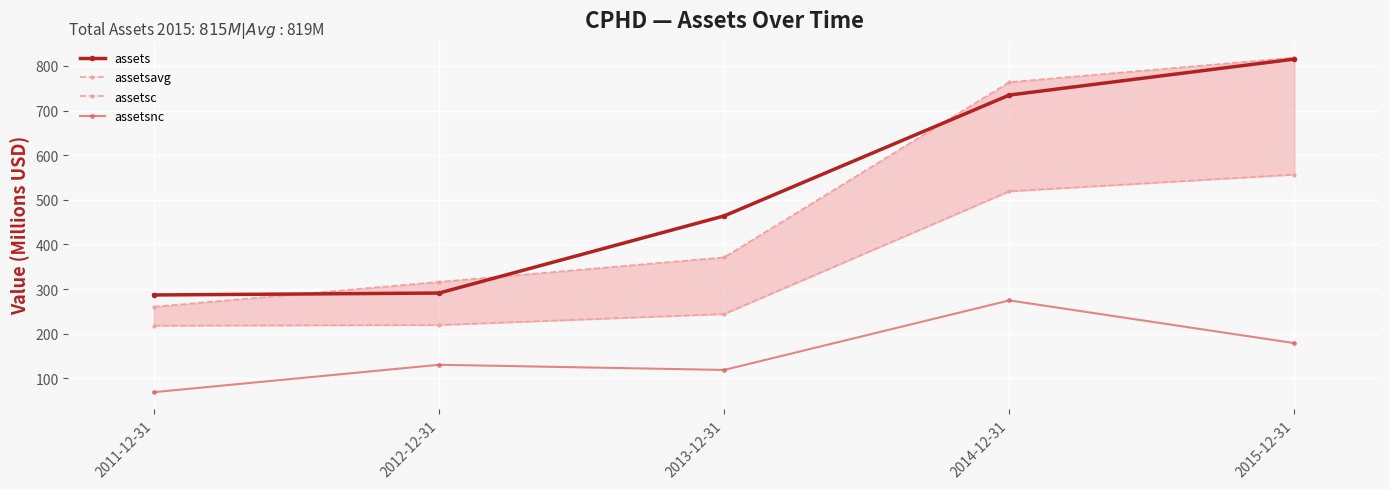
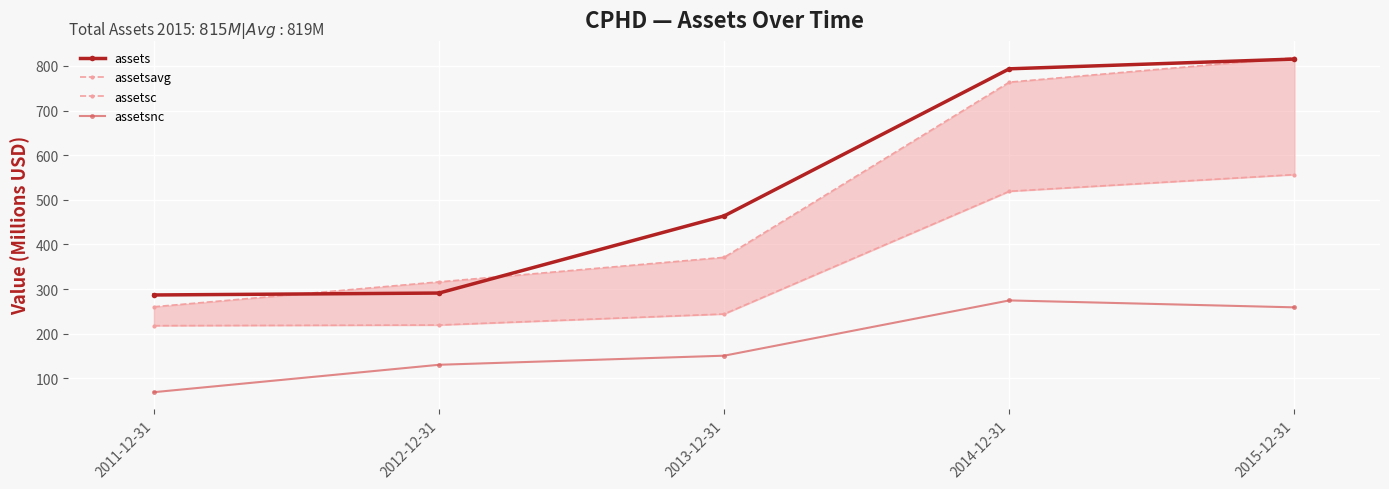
assetsnc, 2013-12-31: 120 -> 150
assets, 2014-12-31: 730 -> 790
assetsnc, 2015-12-31: 180 -> 260
